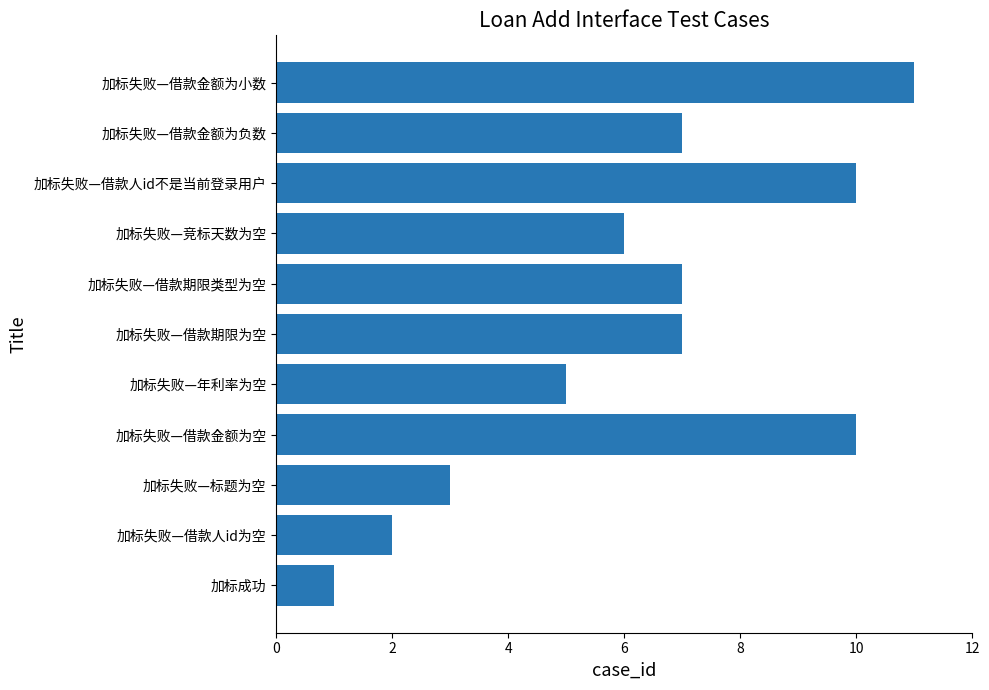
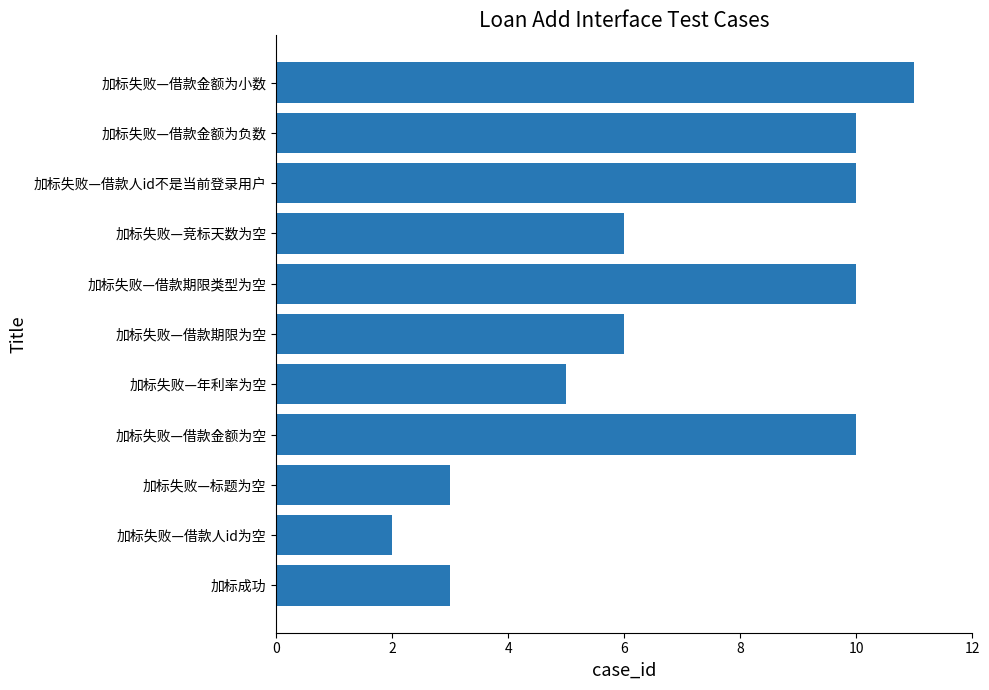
加标失败—借款金额为负数: 7 -> 10
加标失败—借款期限类型为空: 7 -> 10
加标失败—借款期限为空: 7 -> 6
加标成功: 1 -> 3
